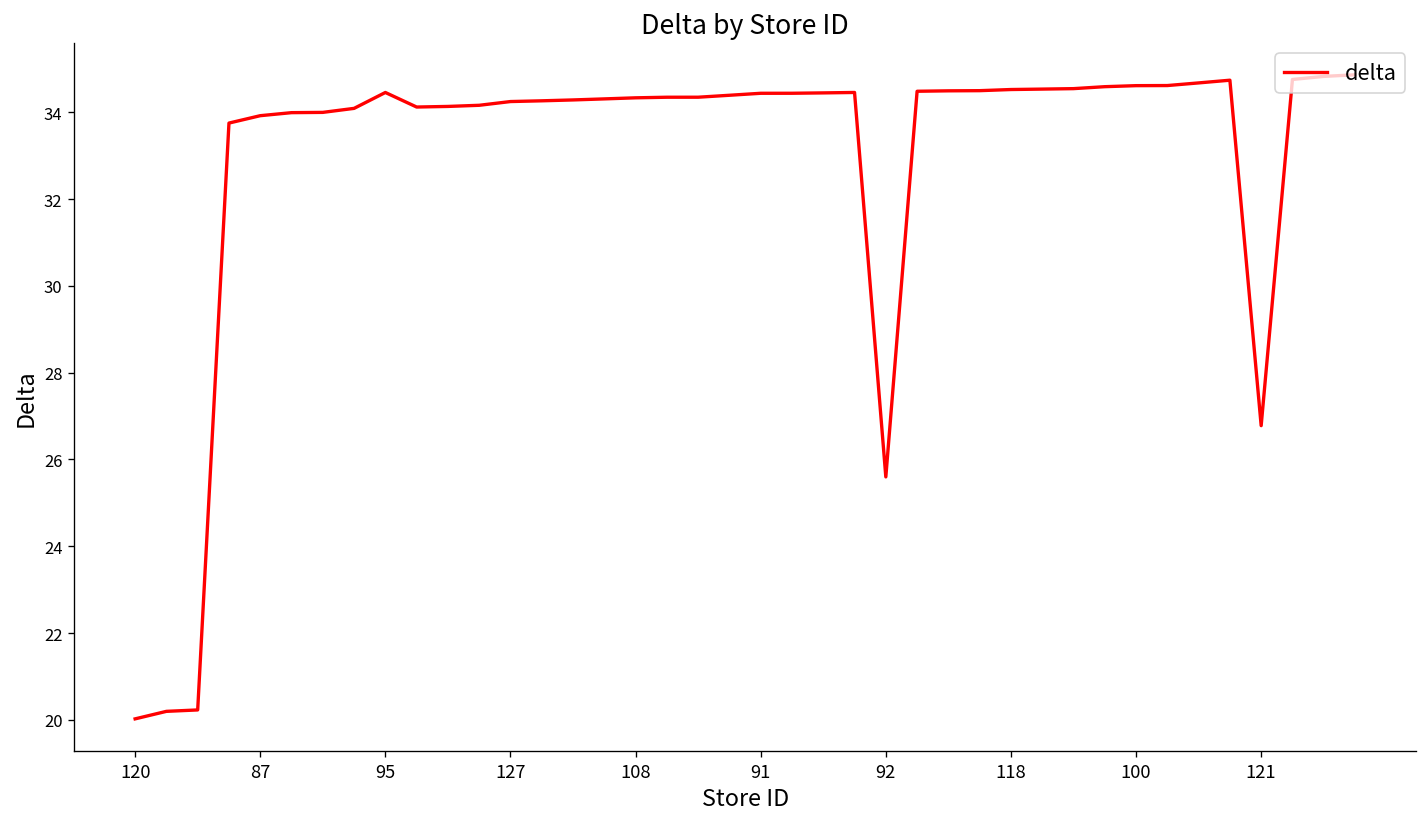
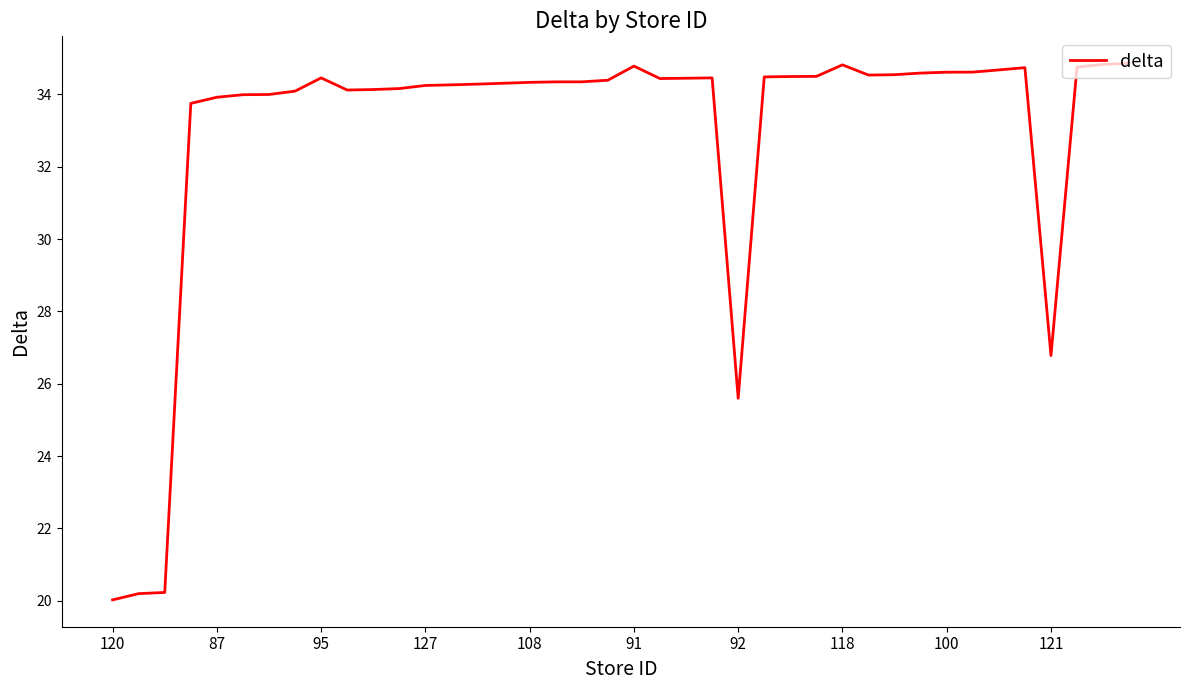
91: 34.4 -> 34.8
118: 34.5 -> 34.8
